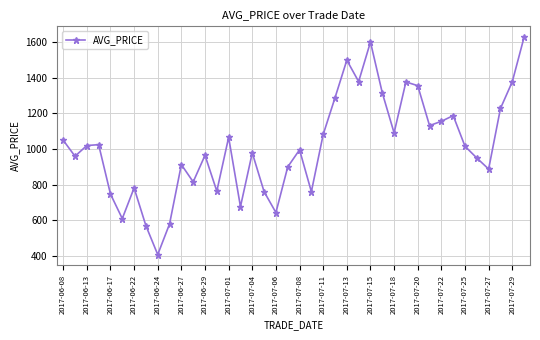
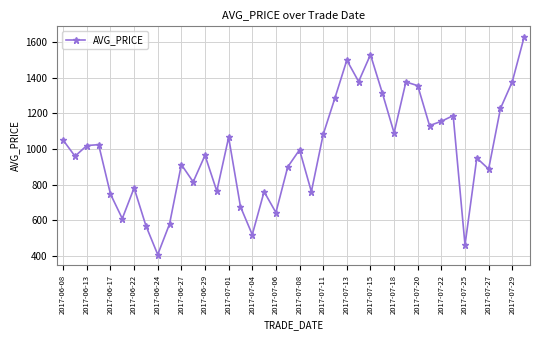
2017-07-04: 980 -> 520
2017-07-15: 1600 -> 1530
2017-07-25: 1020 -> 460
